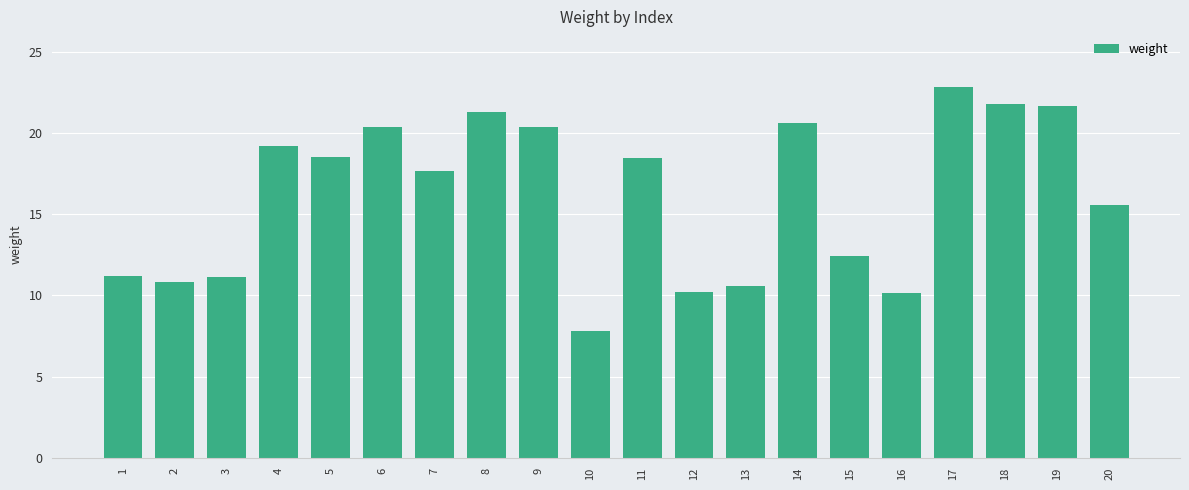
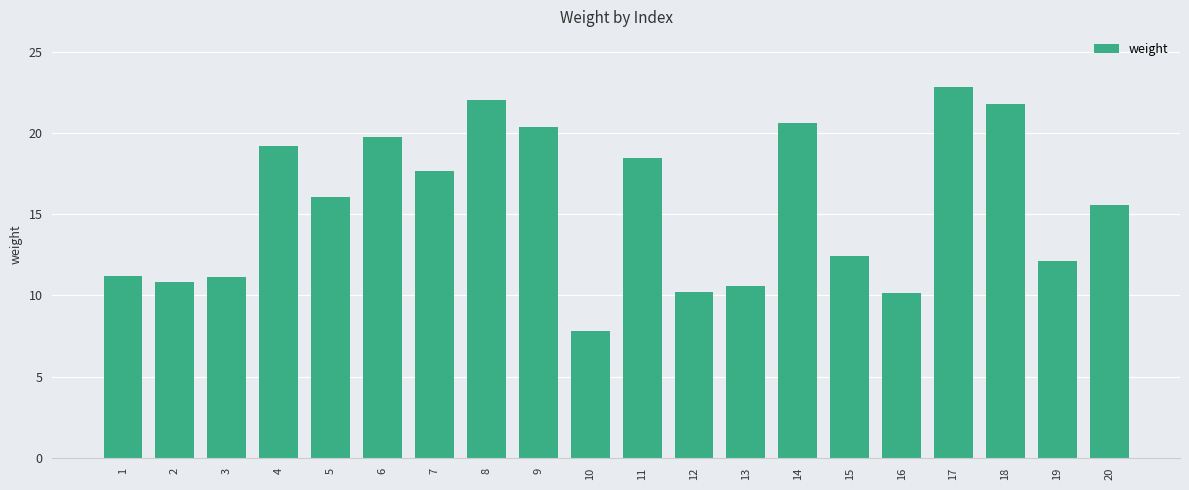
5: 18.5 -> 16.1
6: 20.4 -> 19.7
8: 21.3 -> 22.0
19: 21.7 -> 12.1
